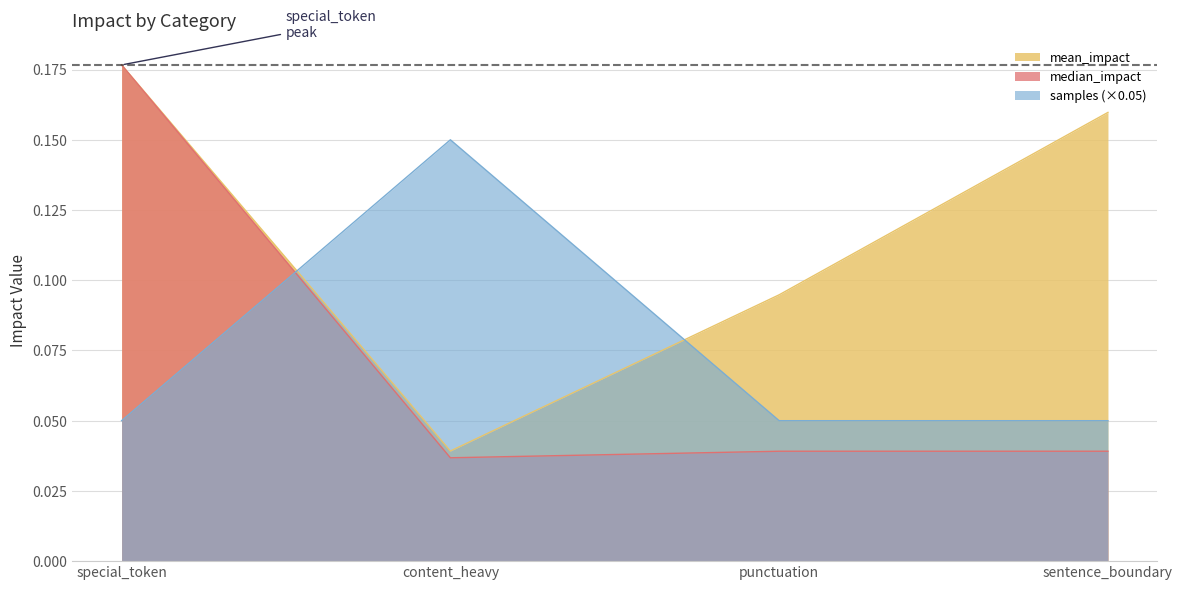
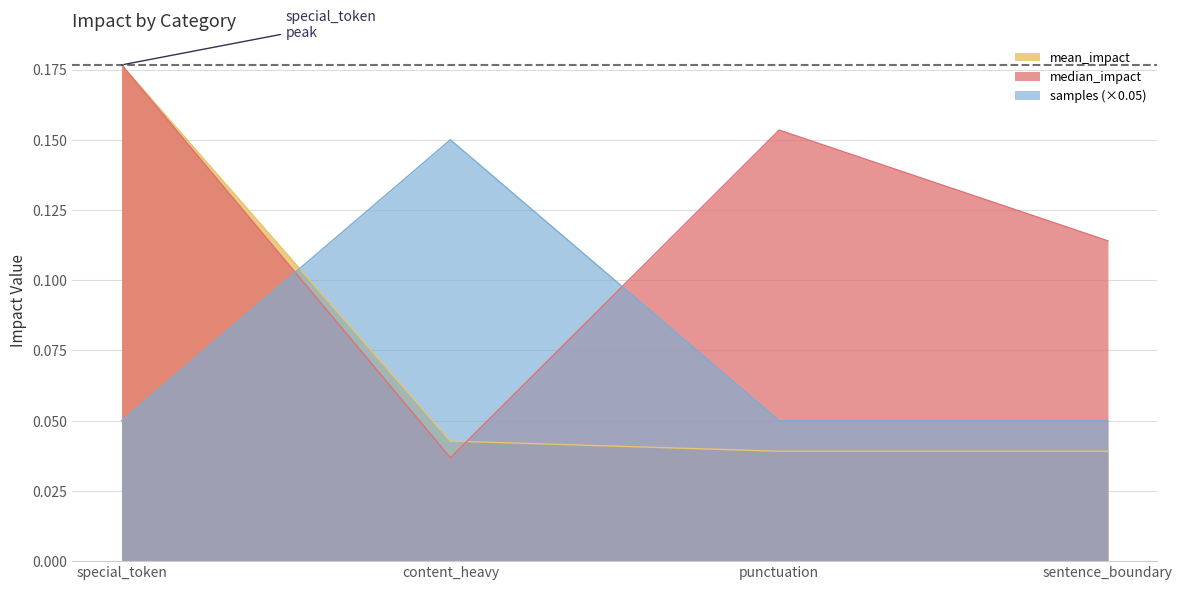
mean_impact, content_heavy: 0.039 -> 0.043
mean_impact, punctuation: 0.095 -> 0.039
median_impact, punctuation: 0.039 -> 0.153
mean_impact, sentence_boundary: 0.160 -> 0.039
median_impact, sentence_boundary: 0.039 -> 0.114
